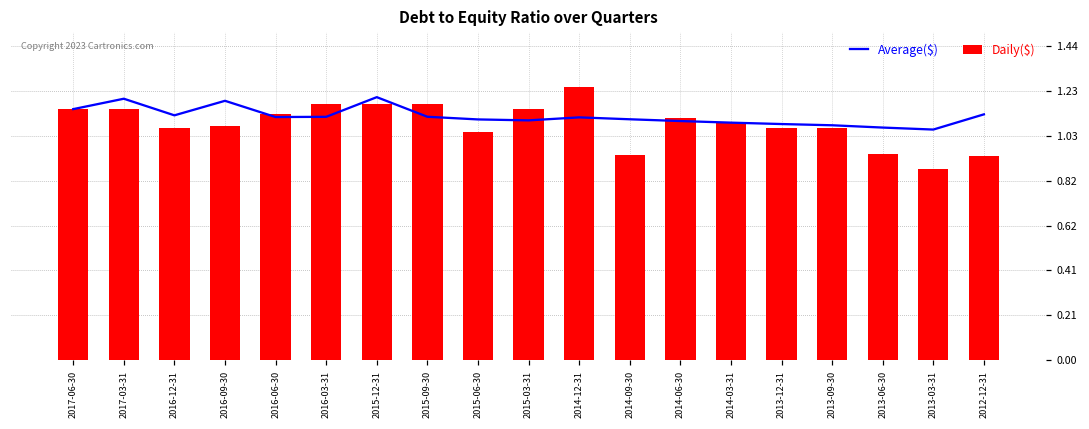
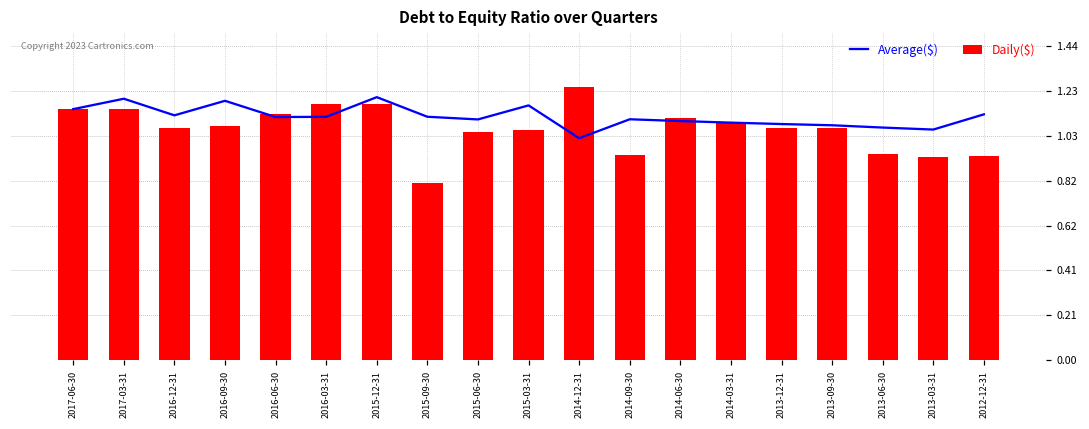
Daily($), 2015-09-30: 1.17 -> 0.81
Average($), 2015-03-31: 1.10 -> 1.16
Daily($), 2015-03-31: 1.15 -> 1.05
Average($), 2014-12-31: 1.11 -> 1.02
Daily($), 2013-03-31: 0.87 -> 0.93
